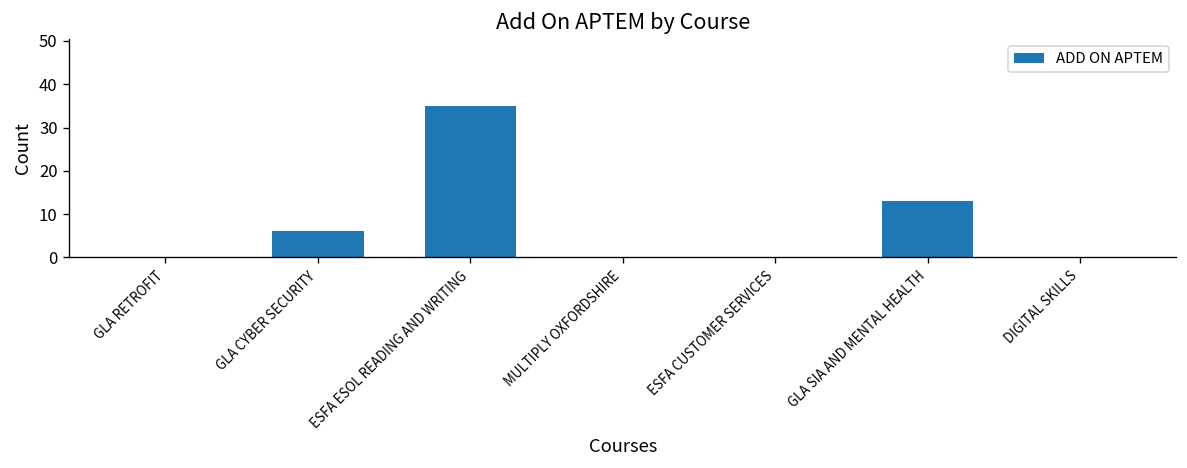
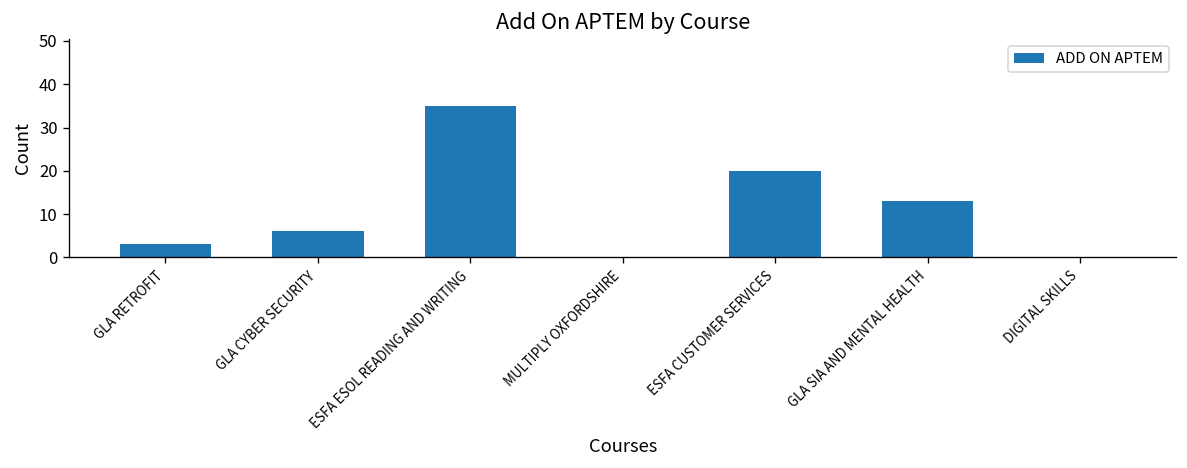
GLA RETROFIT: 0 -> 3
ESFA CUSTOMER SERVICES: 0 -> 20
